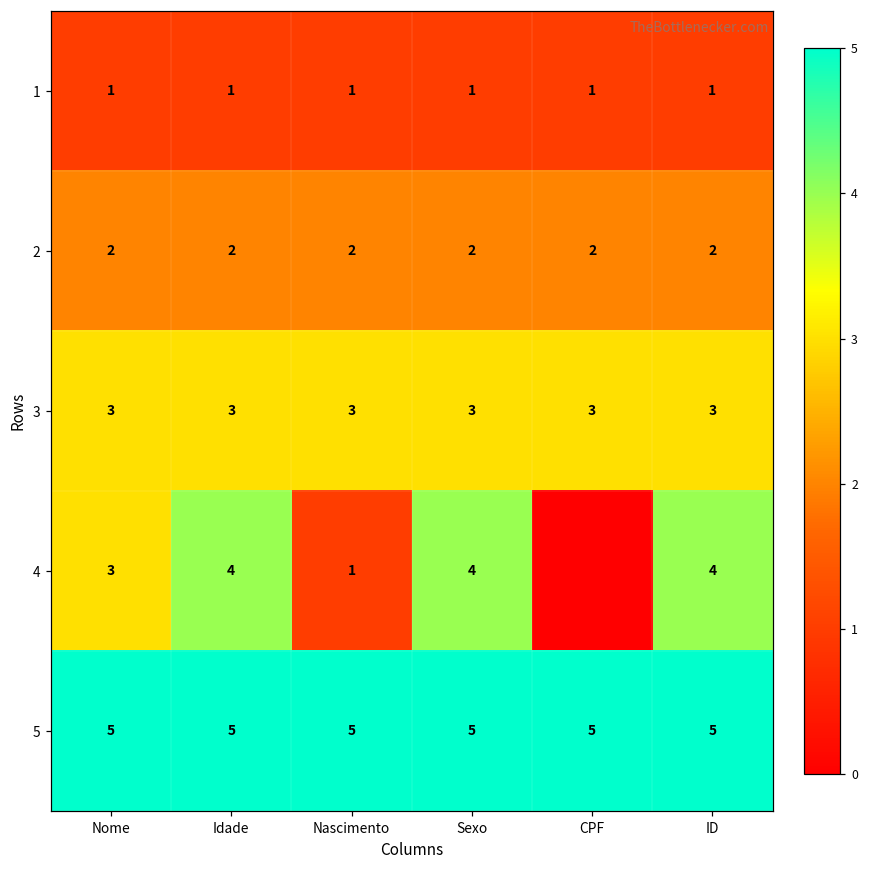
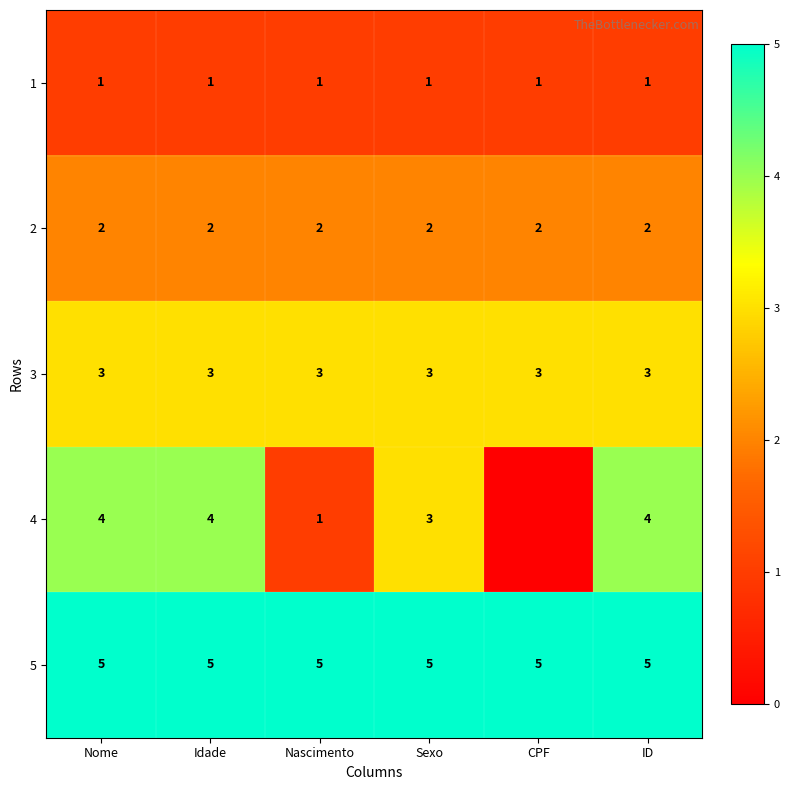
4, Nome: 3 -> 4
4, Sexo: 4 -> 3
